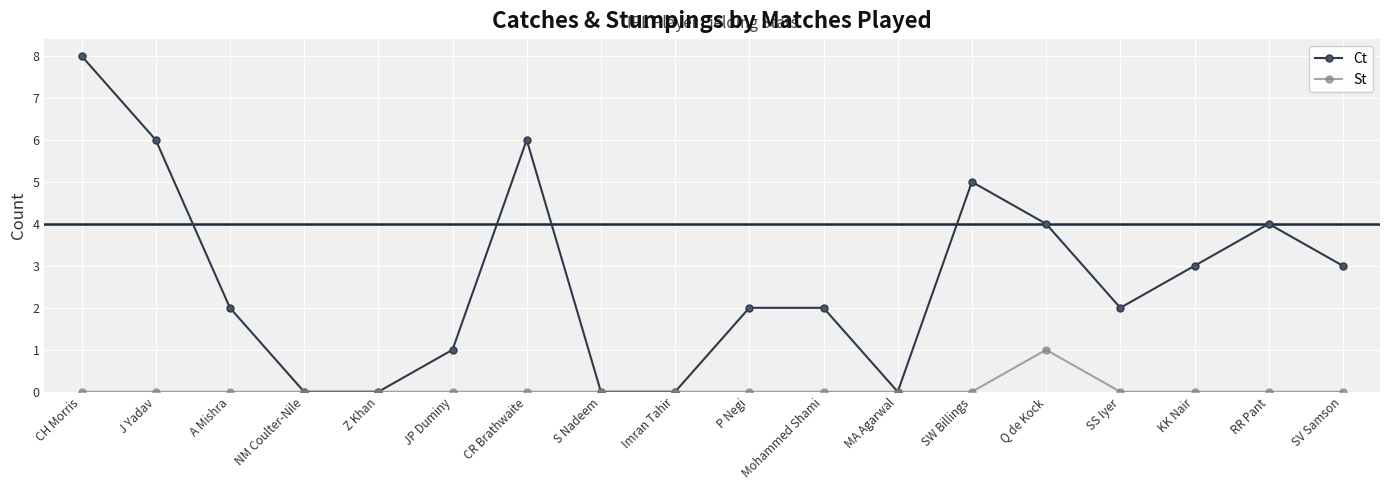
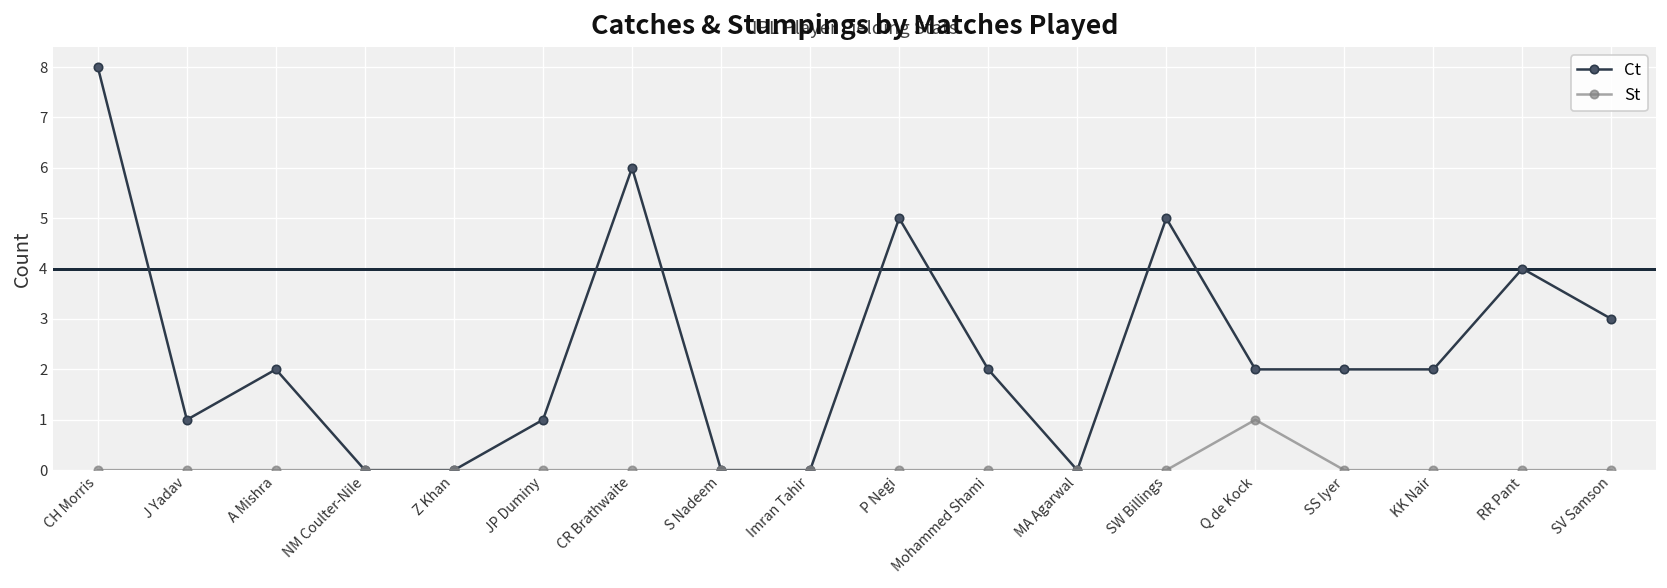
Ct, J Yadav: 6 -> 1
Ct, P Negi: 2 -> 5
Ct, Q de Kock: 4 -> 2
Ct, KK Nair: 3 -> 2
